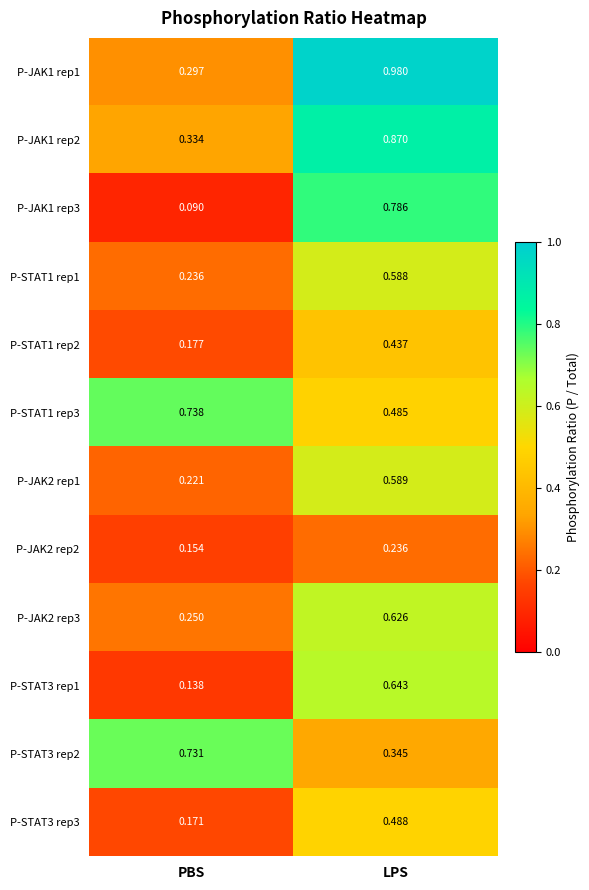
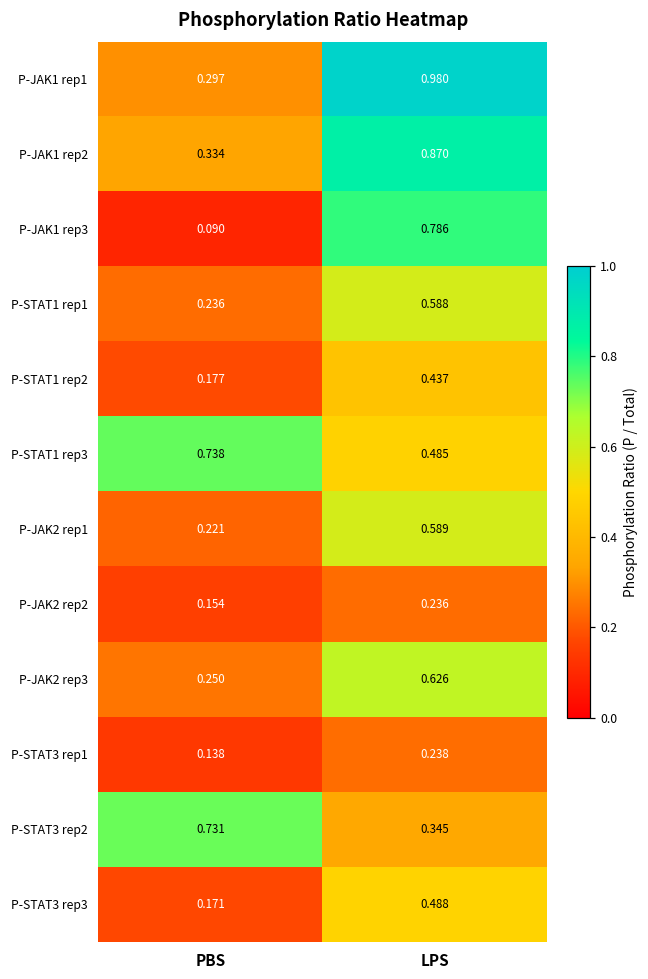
P-STAT3 rep1, LPS: 0.643 -> 0.238
